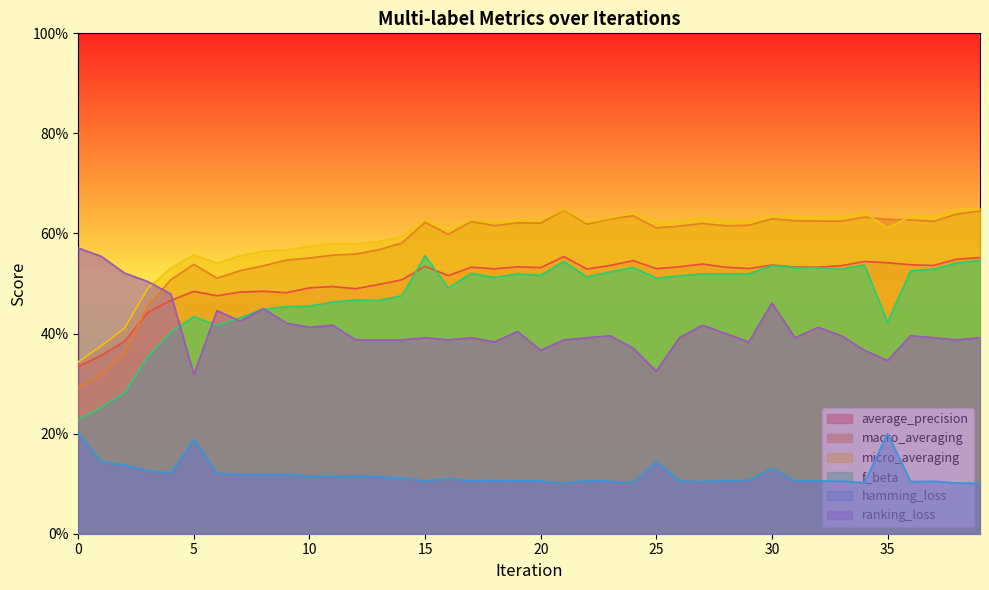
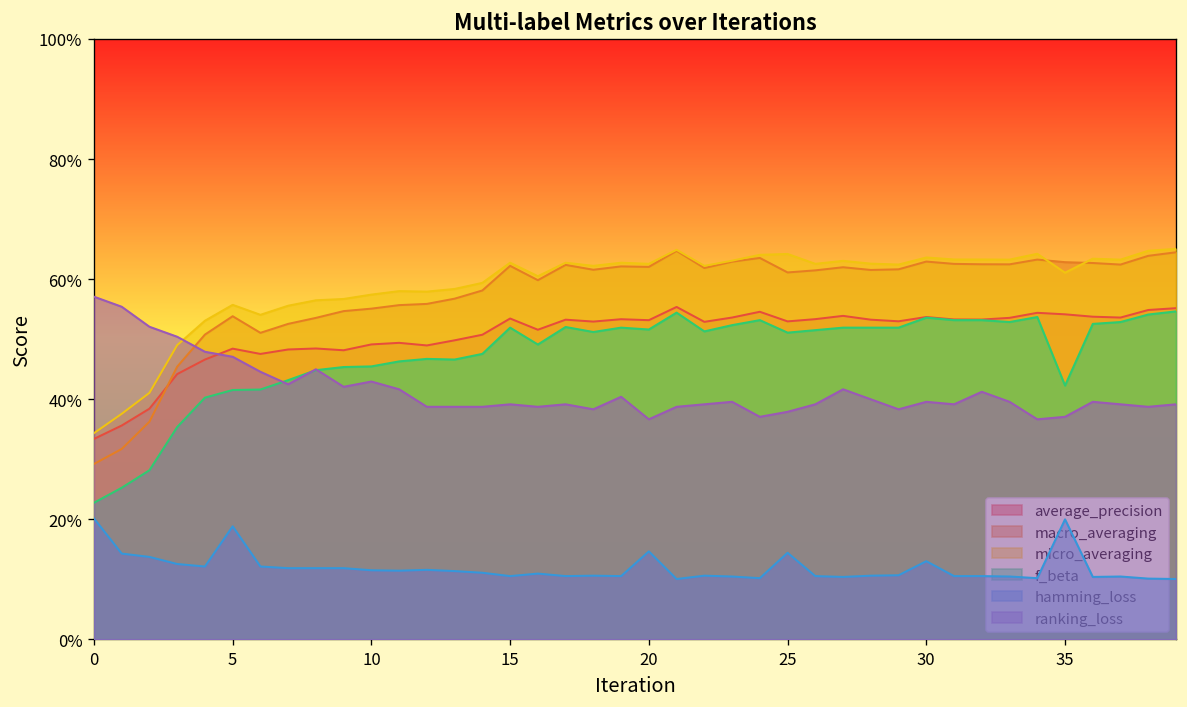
f_beta, 5: 43% -> 42%
ranking_loss, 5: 32% -> 47%
ranking_loss, 10: 41% -> 43%
f_beta, 15: 56% -> 52%
hamming_loss, 20: 11% -> 15%
micro_averaging, 25: 62% -> 64%
ranking_loss, 25: 32% -> 38%
ranking_loss, 30: 46% -> 40%
ranking_loss, 35: 35% -> 37%
